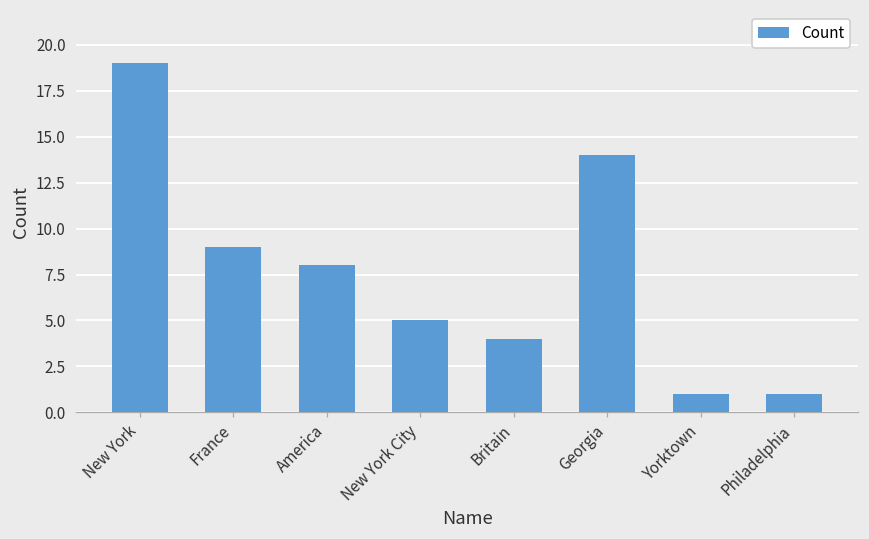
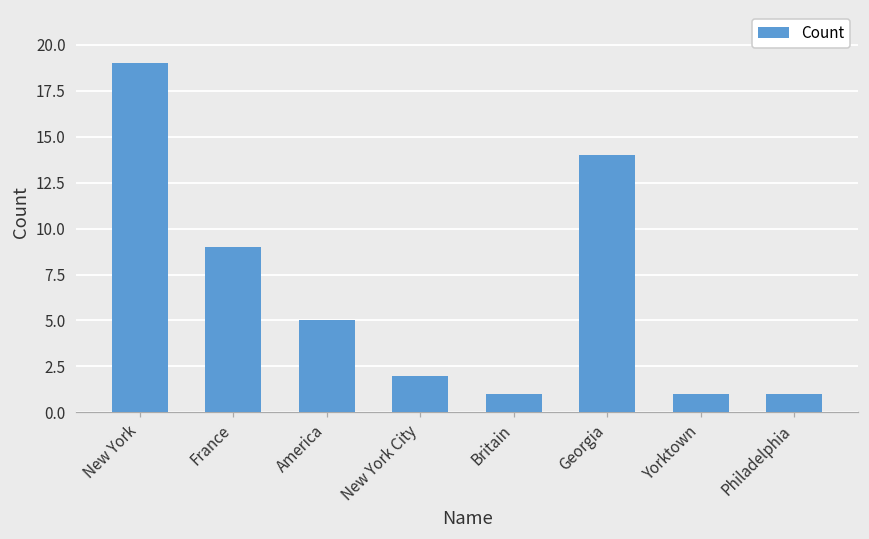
America: 8 -> 5
New York City: 5 -> 2
Britain: 4 -> 1
